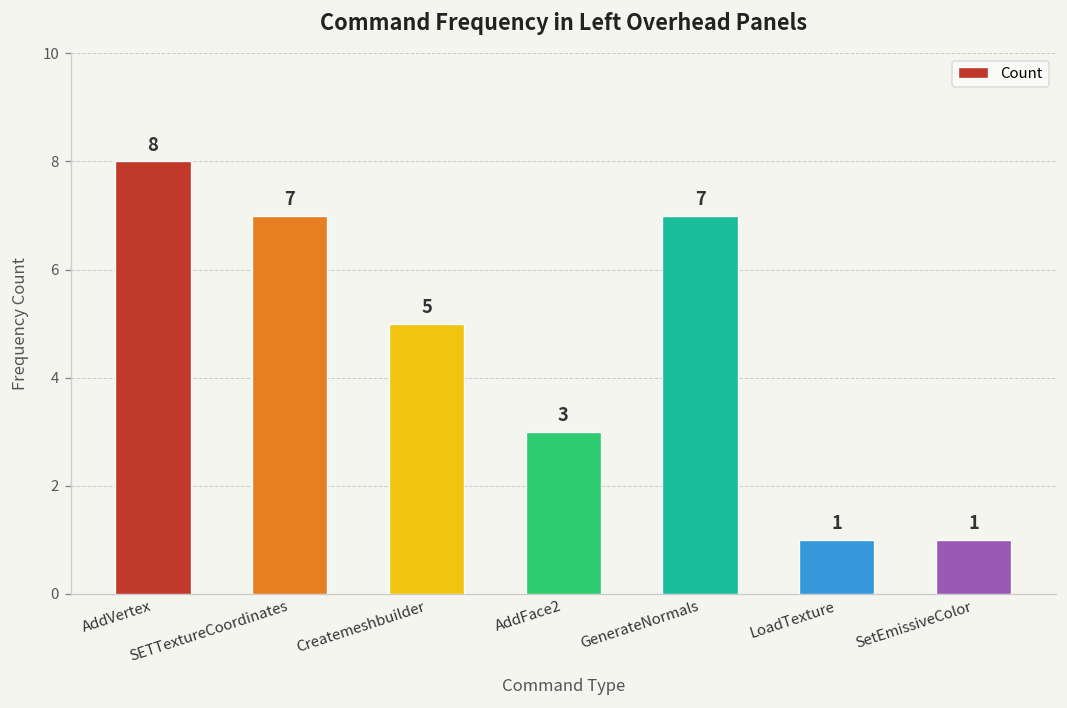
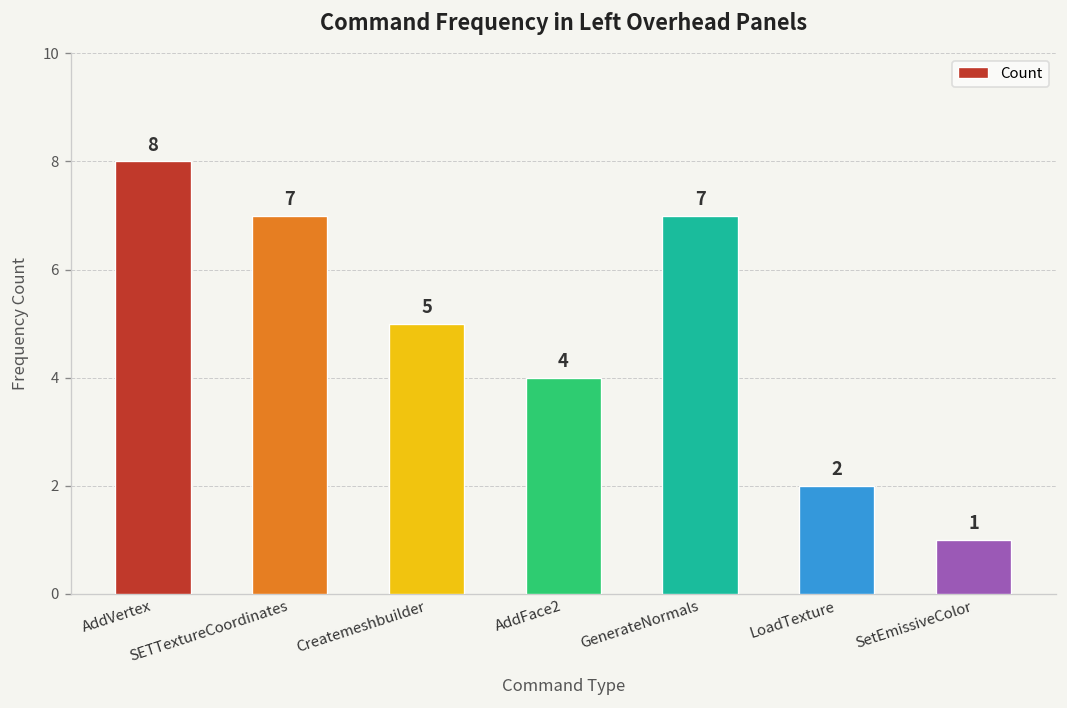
AddFace2: 3 -> 4
LoadTexture: 1 -> 2
